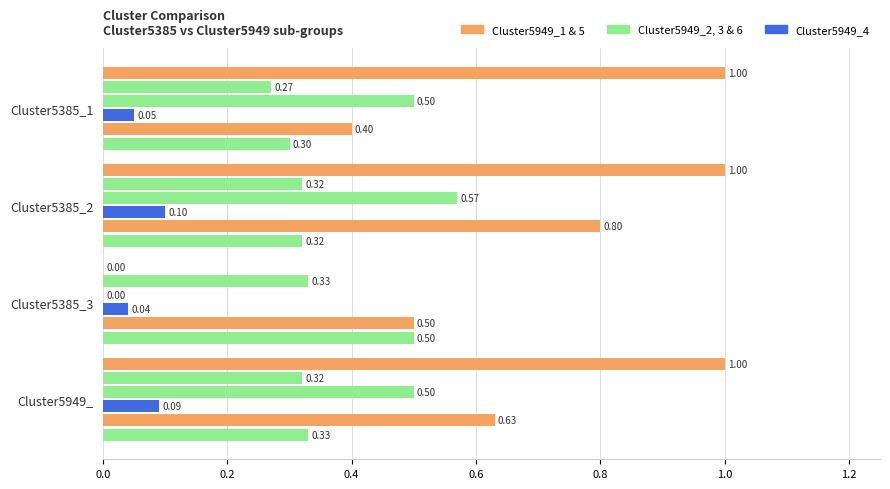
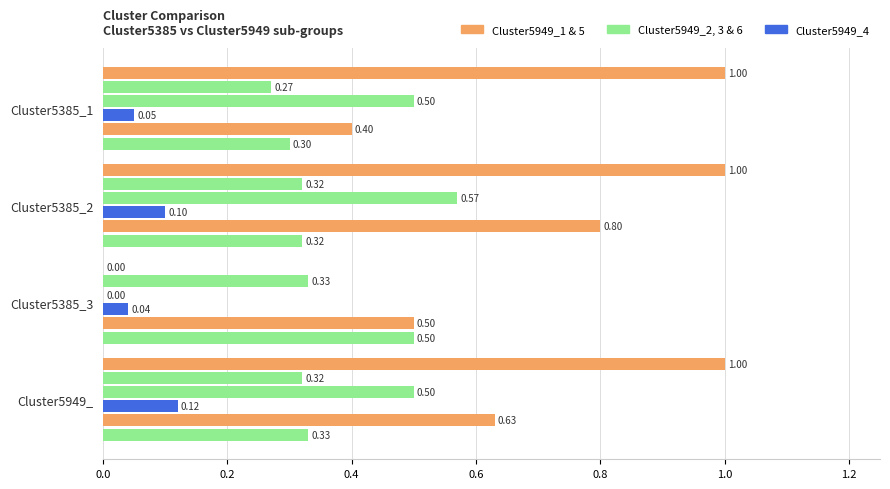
Cluster5949_4, Cluster5949_: 0.09 -> 0.12
